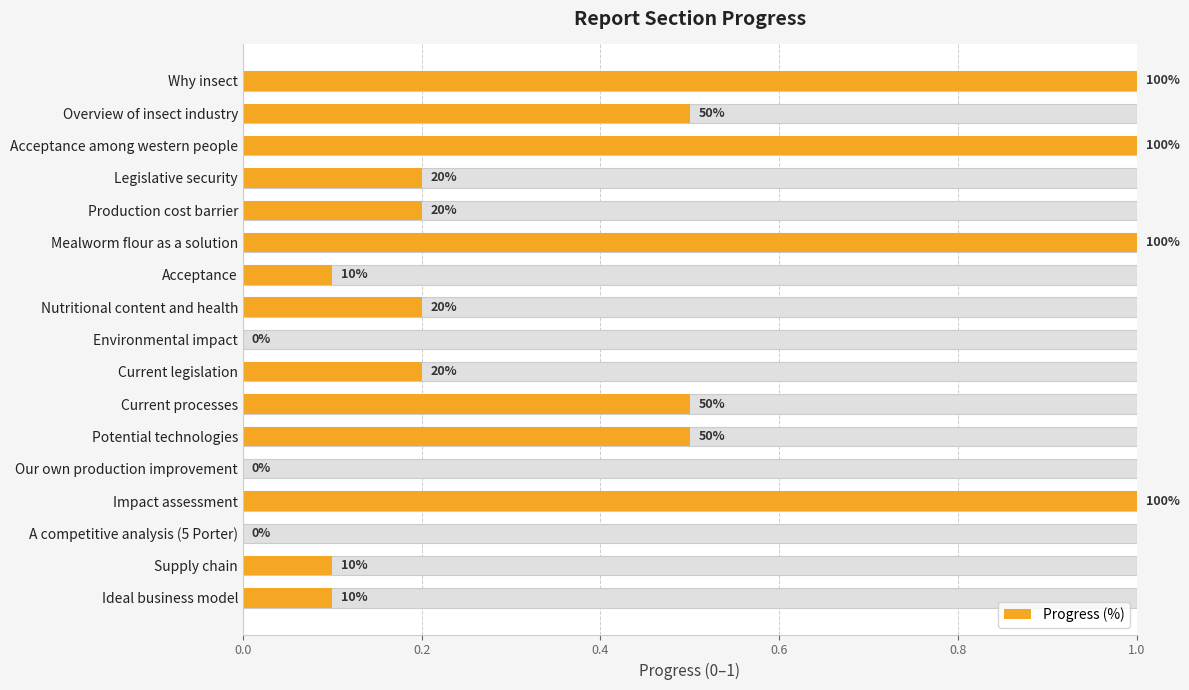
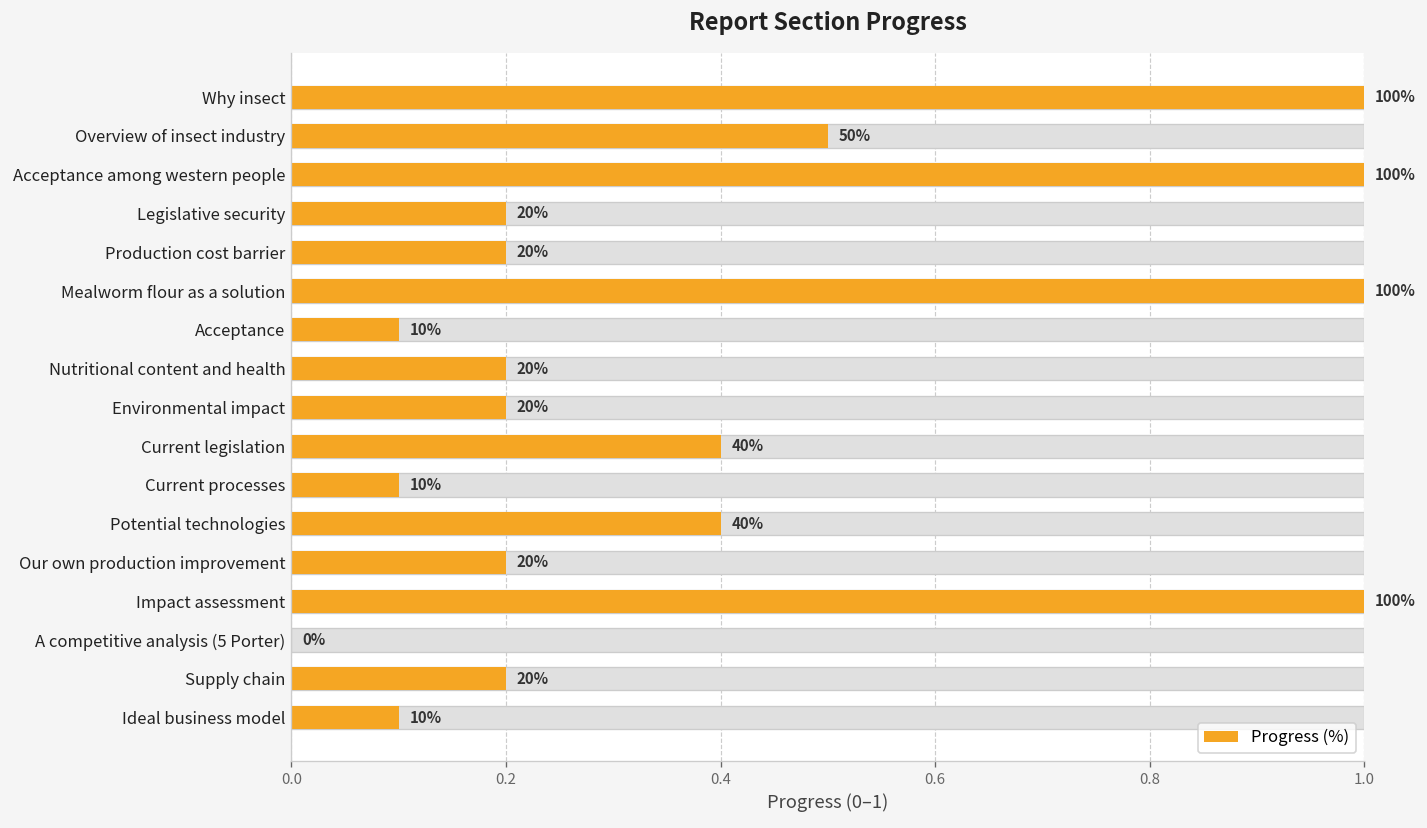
Progress (%), Environmental impact: 0% -> 20%
Progress (%), Current legislation: 20% -> 40%
Progress (%), Current processes: 50% -> 10%
Progress (%), Potential technologies: 50% -> 40%
Progress (%), Our own production improvement: 0% -> 20%
Progress (%), Supply chain: 10% -> 20%
